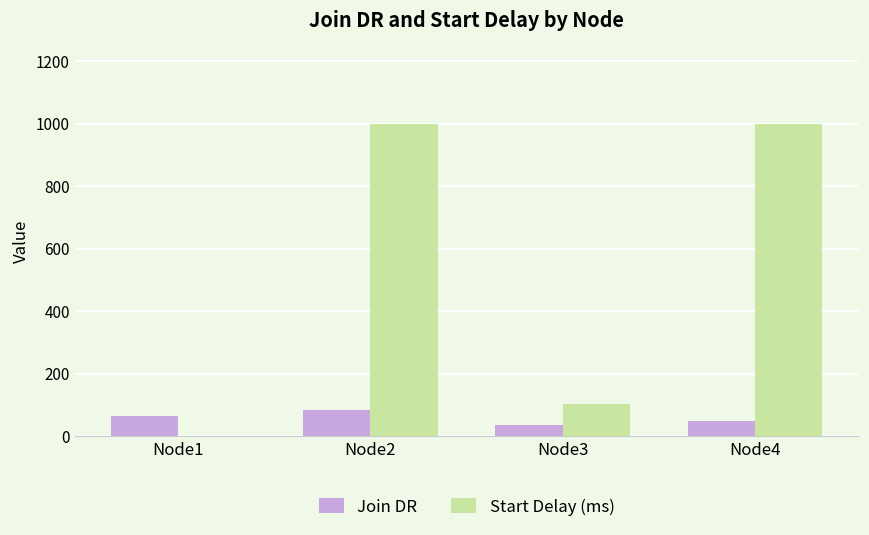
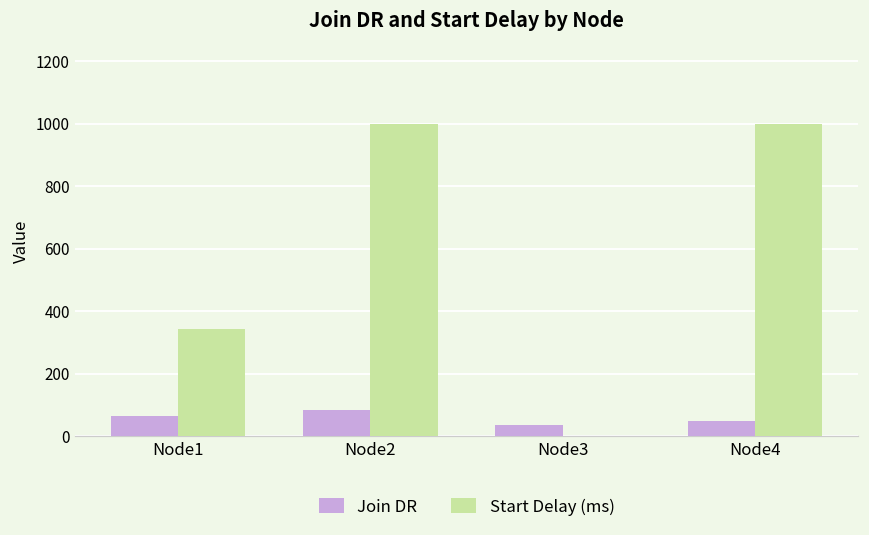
Start Delay (ms), Node1: 0 -> 340
Start Delay (ms), Node3: 100 -> 0
